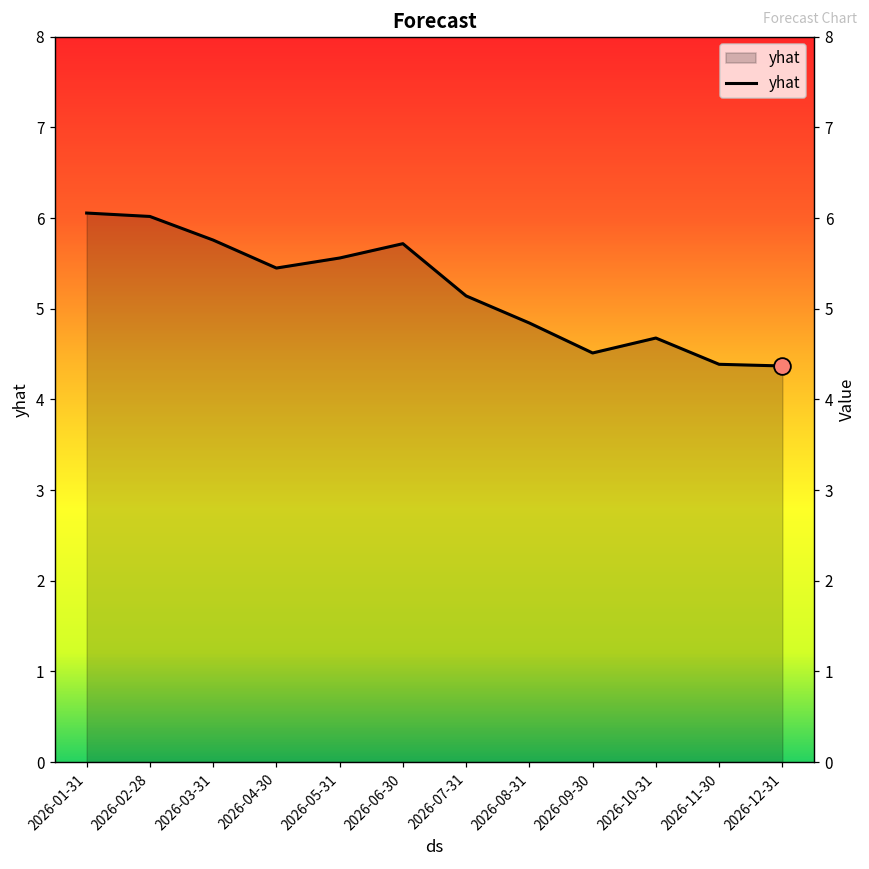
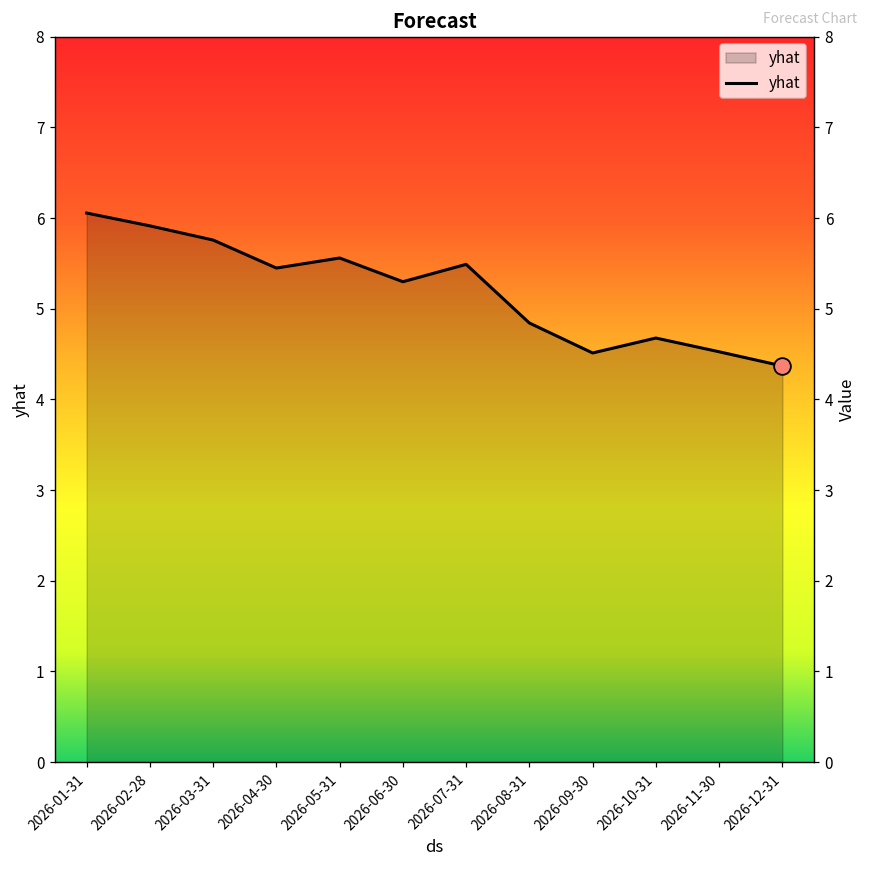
yhat, 2026-02-28: 6.0 -> 5.9
yhat, 2026-06-30: 5.7 -> 5.3
yhat, 2026-07-31: 5.1 -> 5.5
yhat, 2026-11-30: 4.4 -> 4.5
